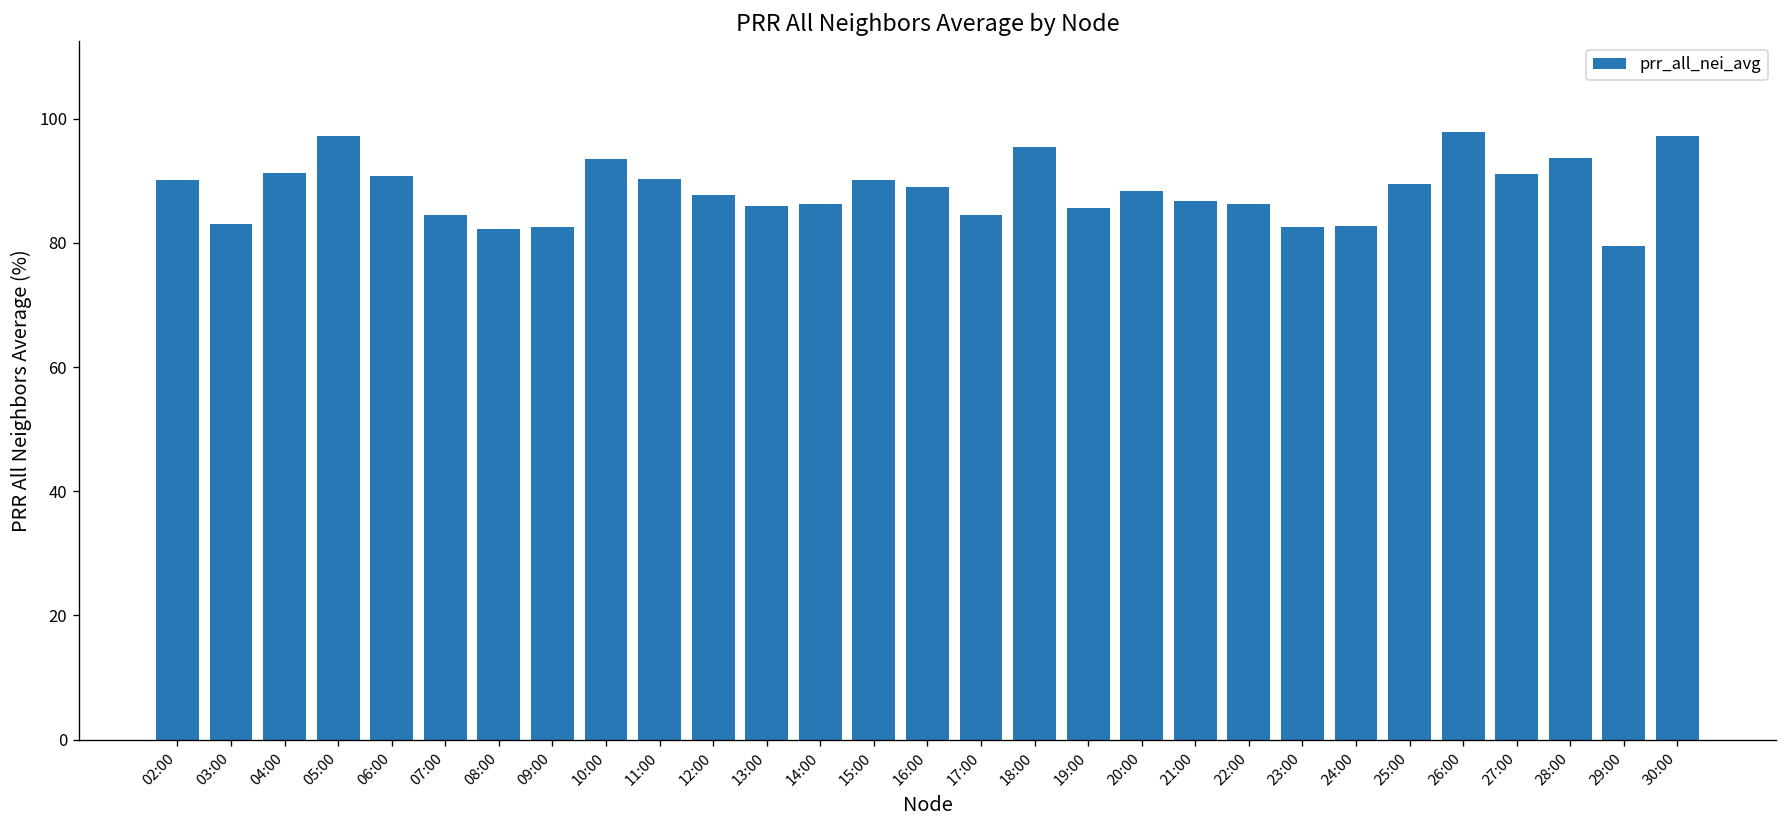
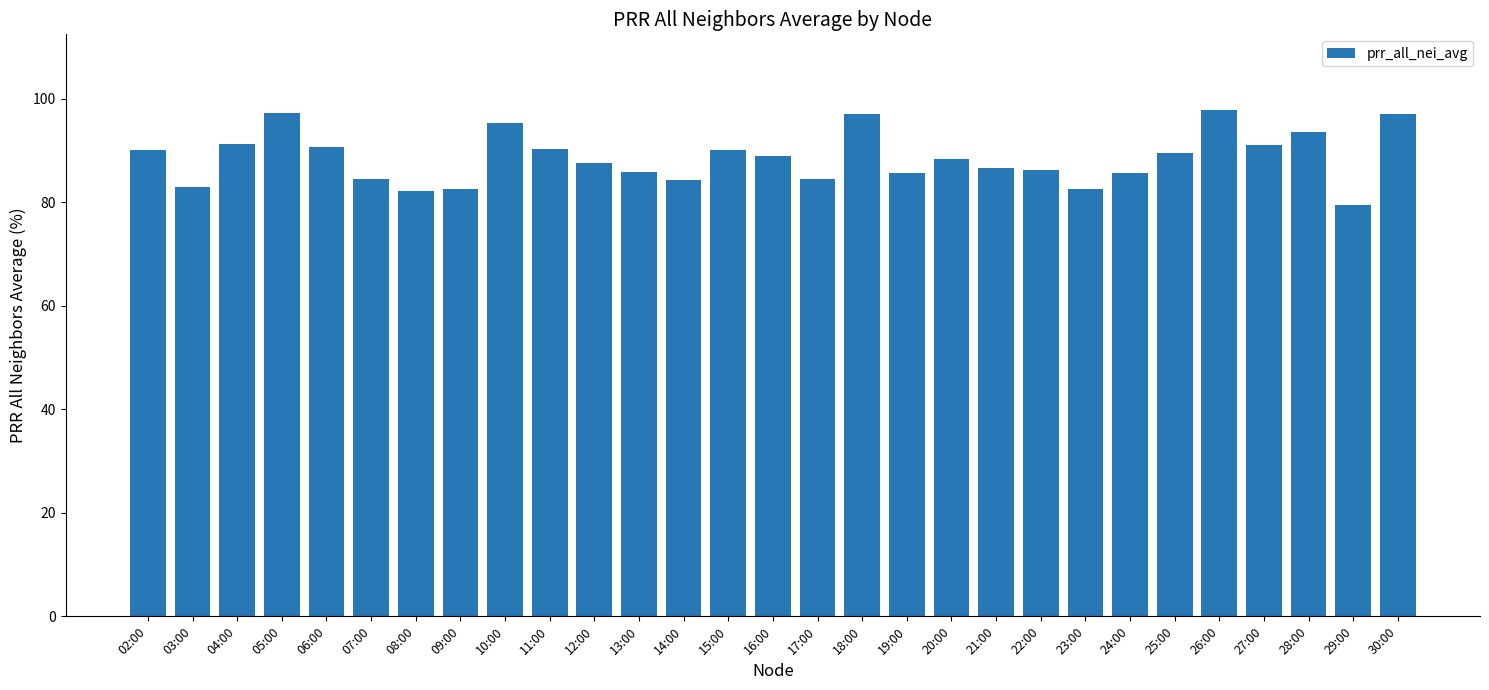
10:00: 93 -> 95
14:00: 86 -> 84
18:00: 95 -> 97
24:00: 83 -> 86
